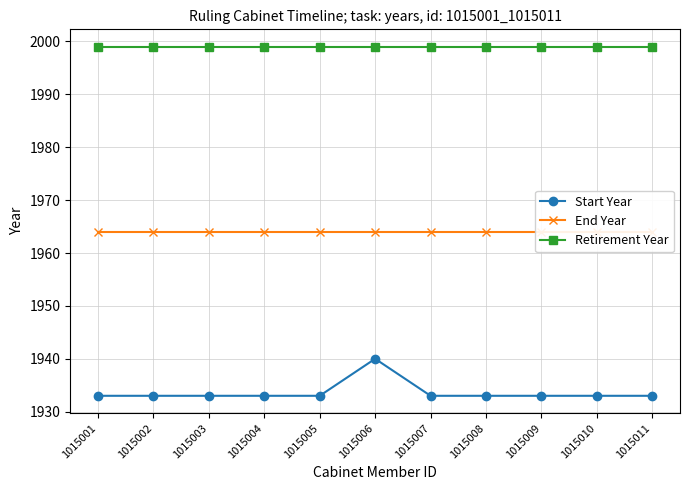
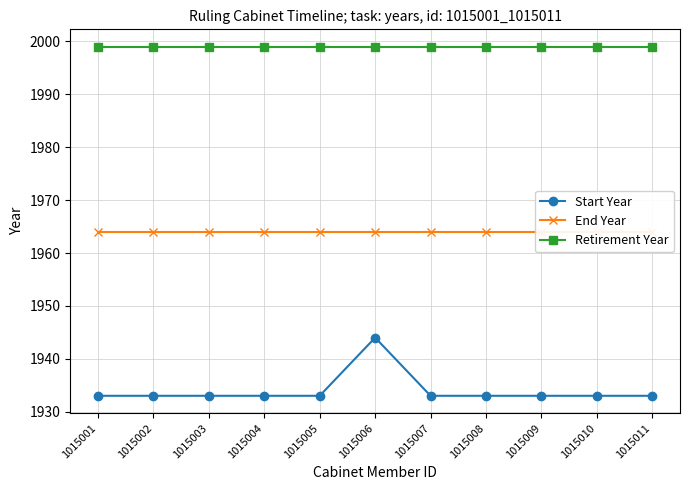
Start Year, 1015006: 1940 -> 1944
